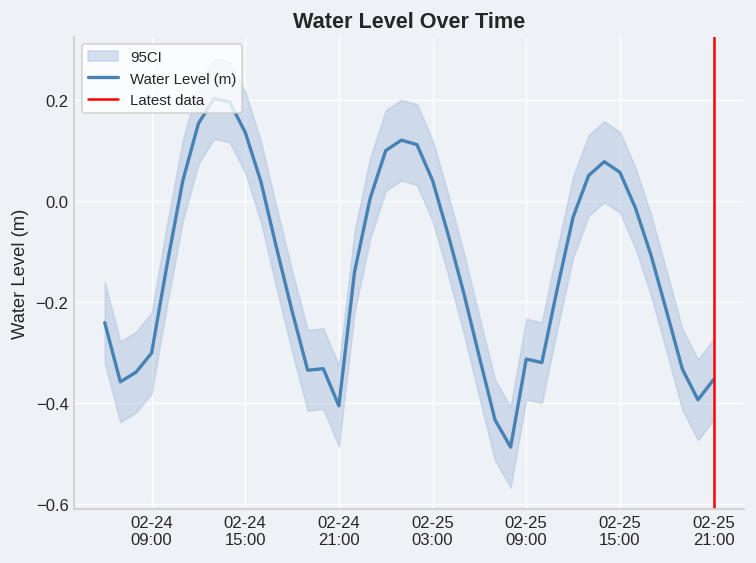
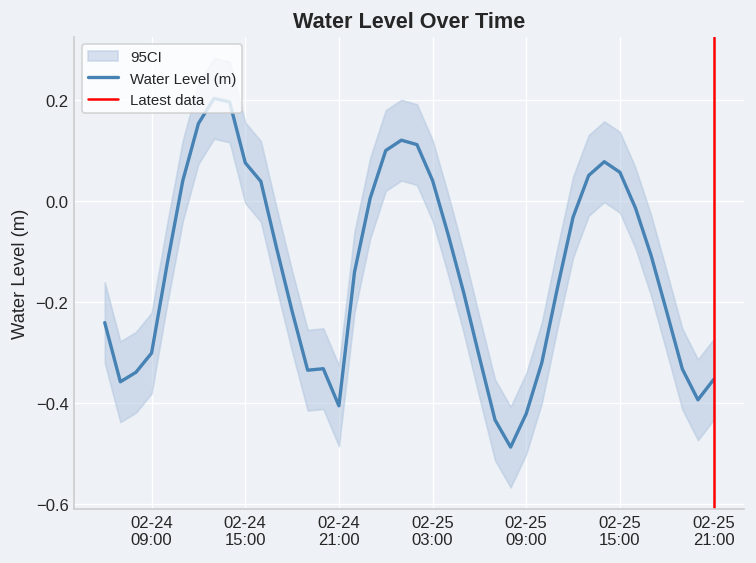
Water Level (m), 02-24 15:00: 0.14 -> 0.08
Water Level (m), 02-25 09:00: -0.31 -> -0.42
